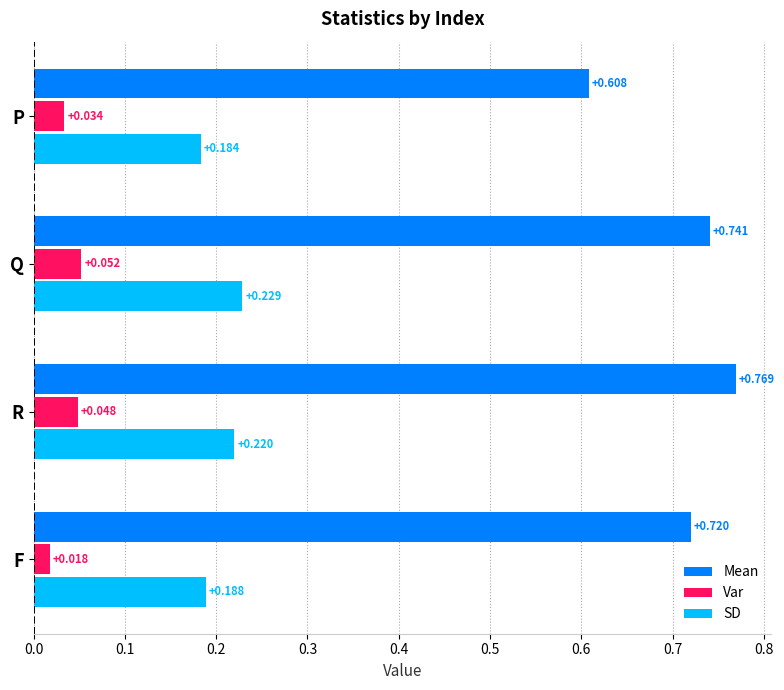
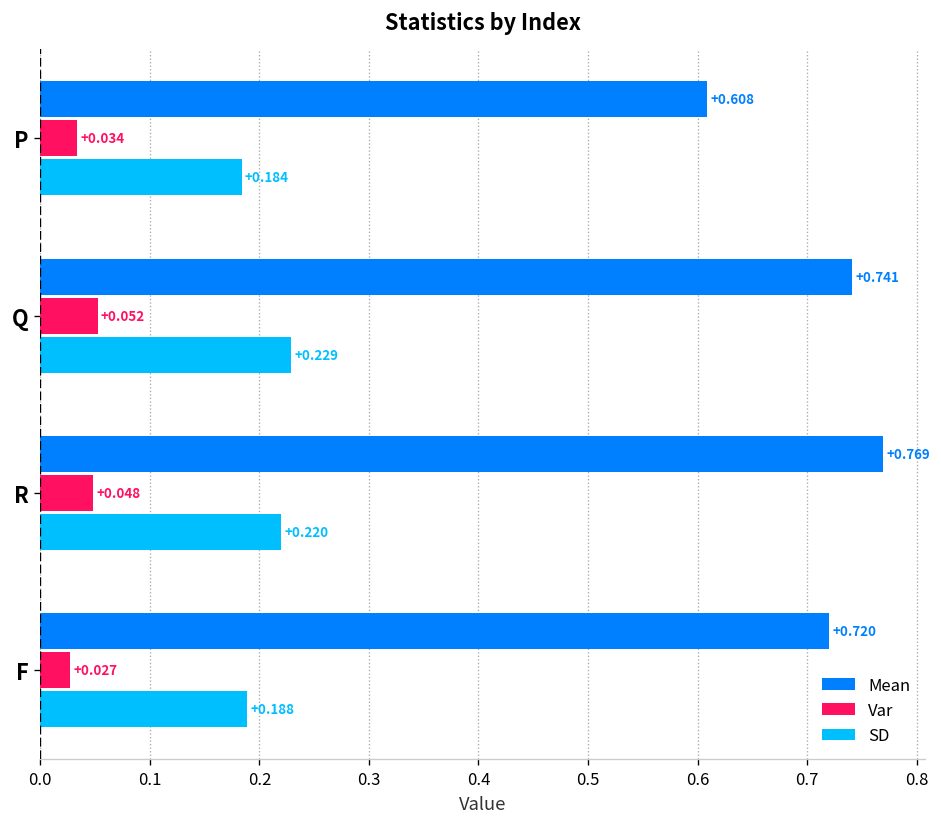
Var, F: +0.018 -> +0.027
